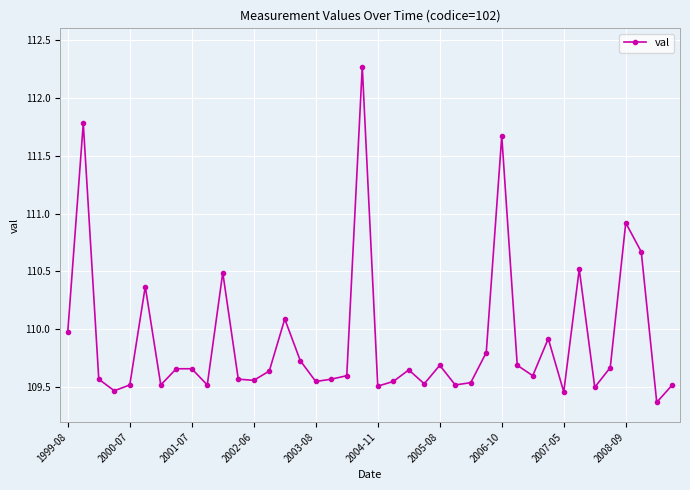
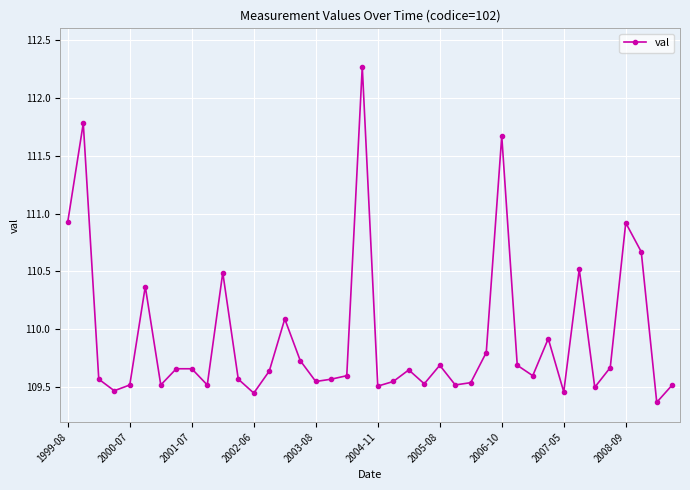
1999-08: 109.98 -> 110.93
2002-06: 109.56 -> 109.45
